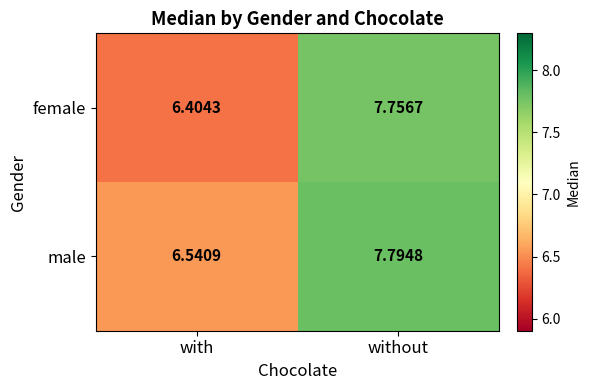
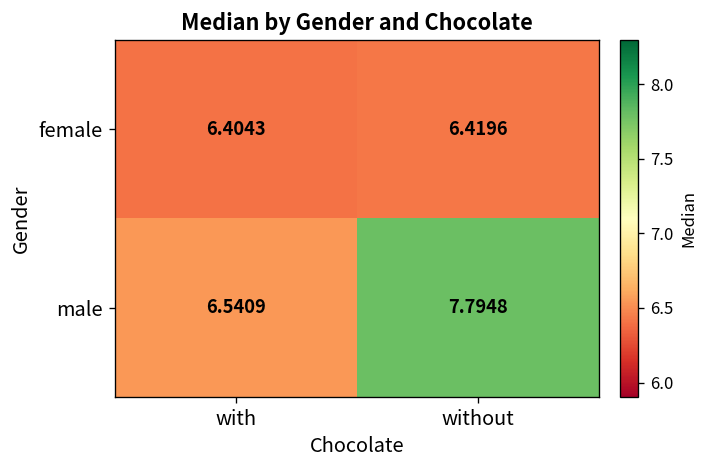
female, without: 7.7567 -> 6.4196
